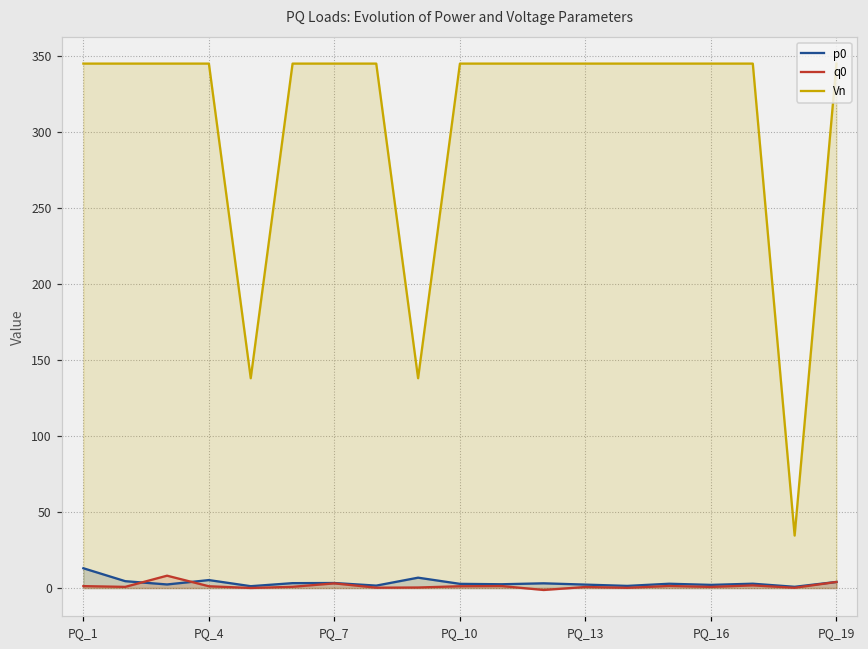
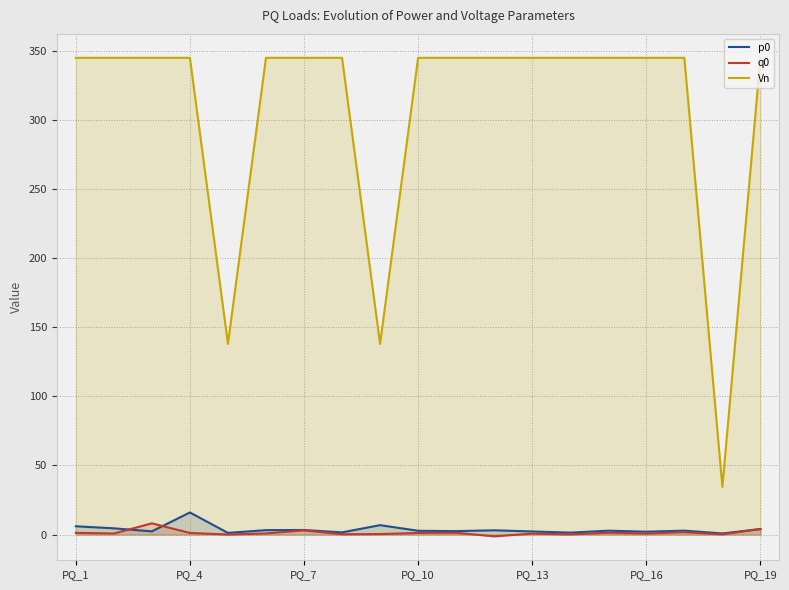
p0, PQ_1: 13 -> 6
p0, PQ_4: 5 -> 16
